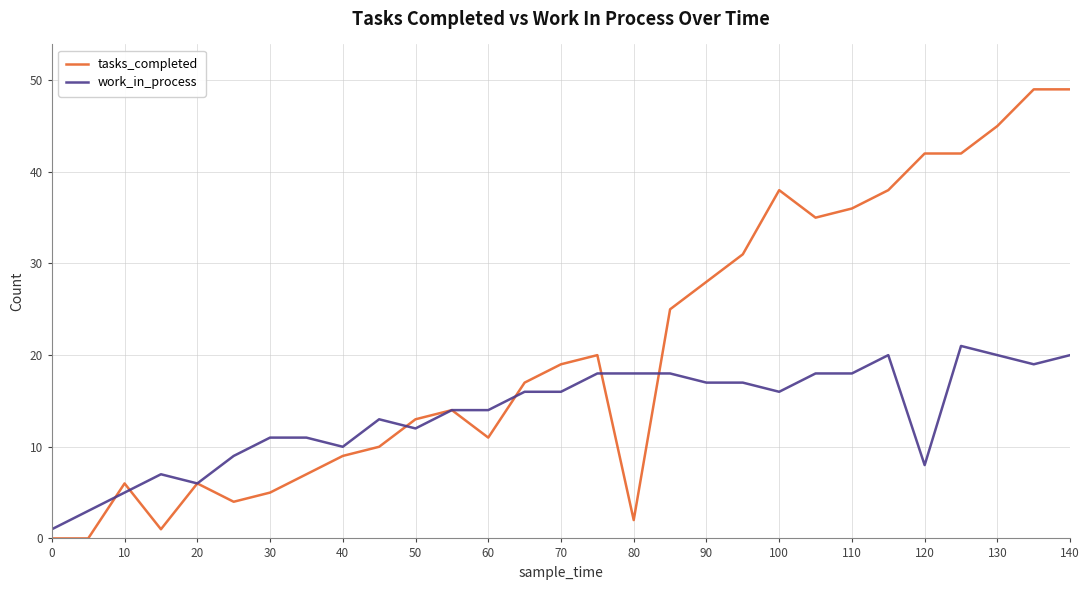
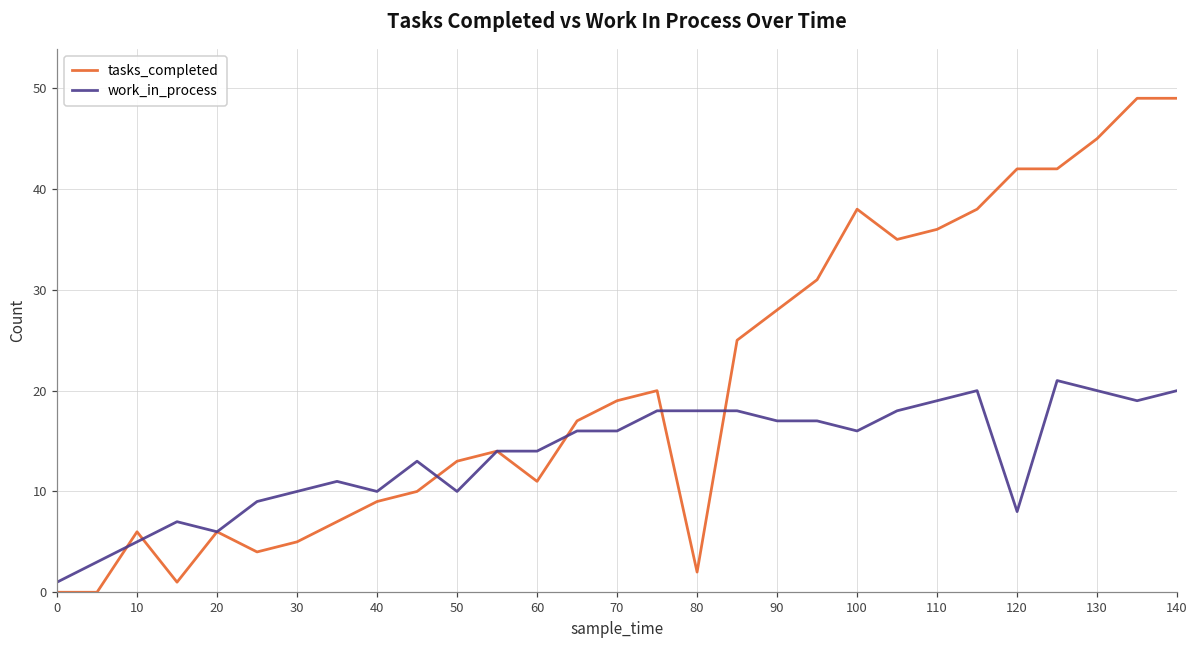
work_in_process, 30: 11 -> 10
work_in_process, 50: 12 -> 10
work_in_process, 110: 18 -> 19
